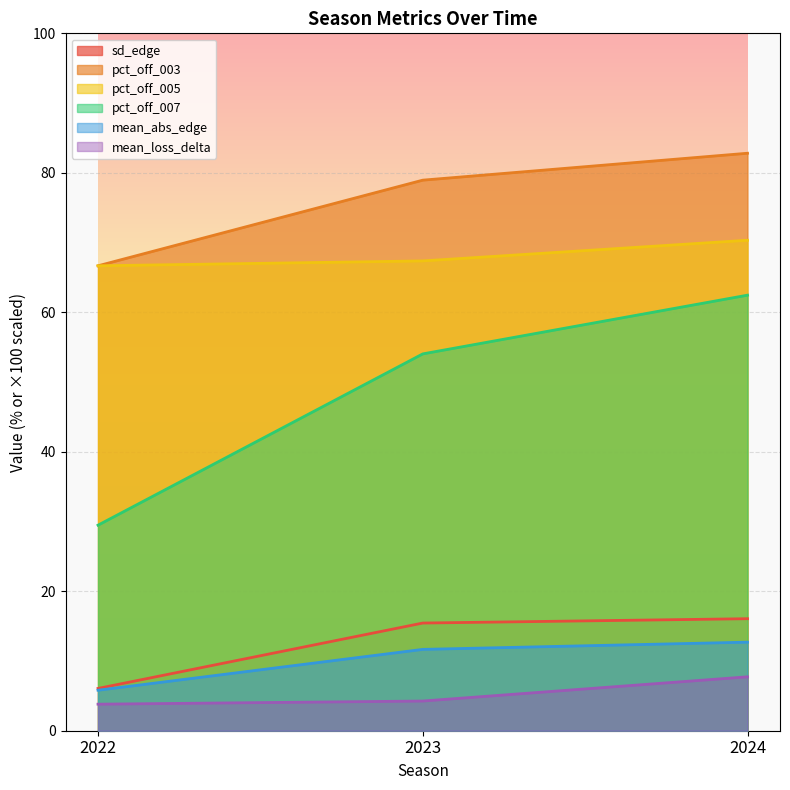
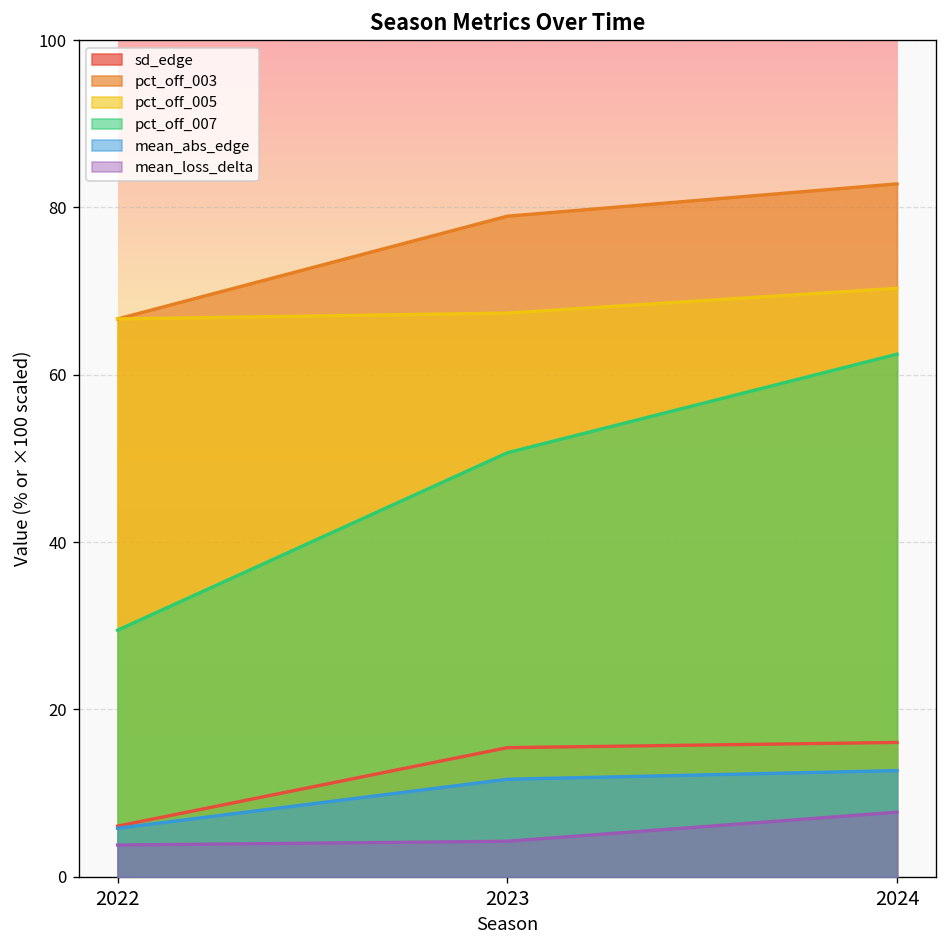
pct_off_007, 2023: 54 -> 51
